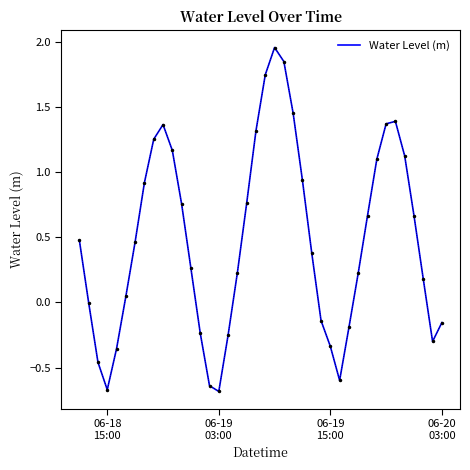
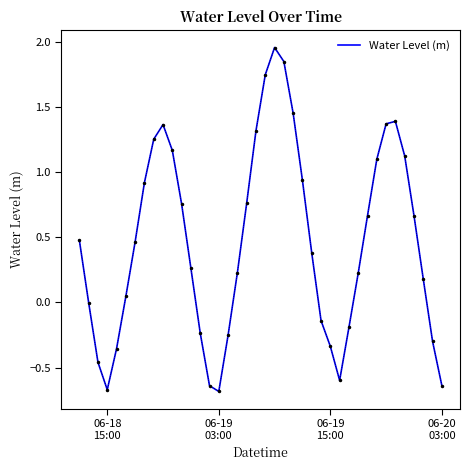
06-20 03:00: -0.15 -> -0.64
